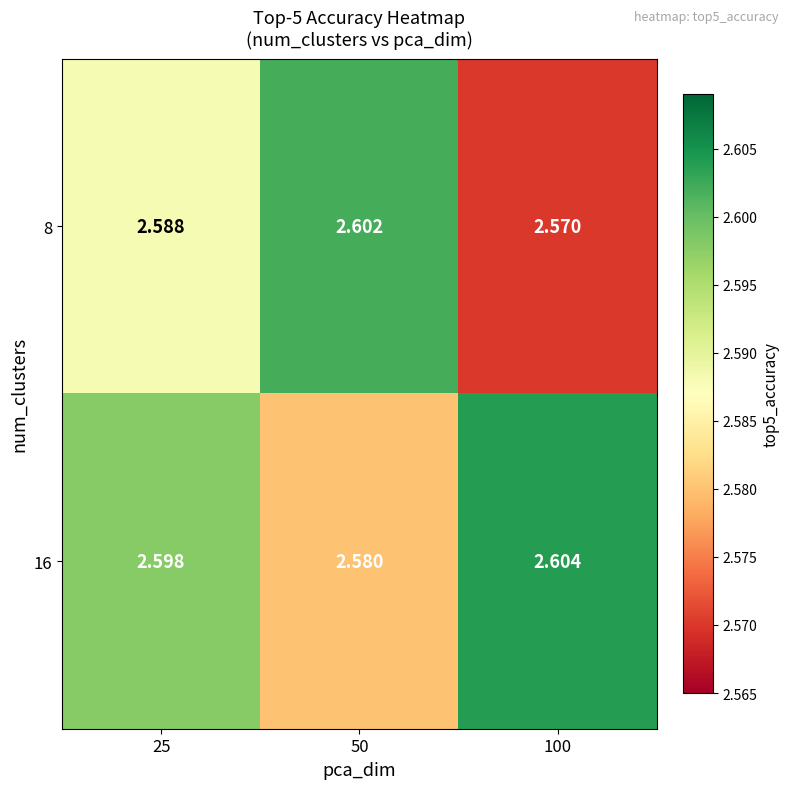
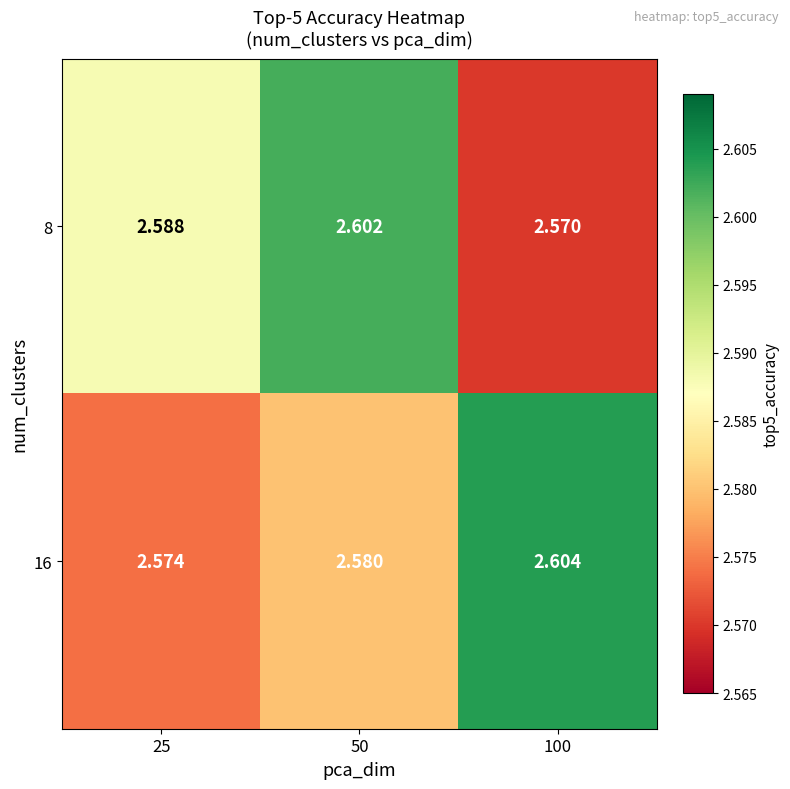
16, 25: 2.598 -> 2.574
